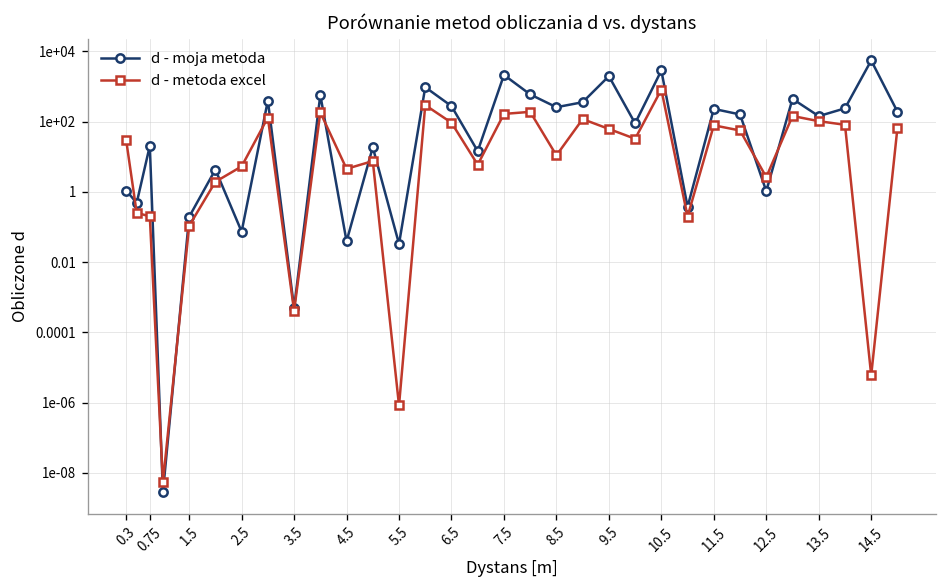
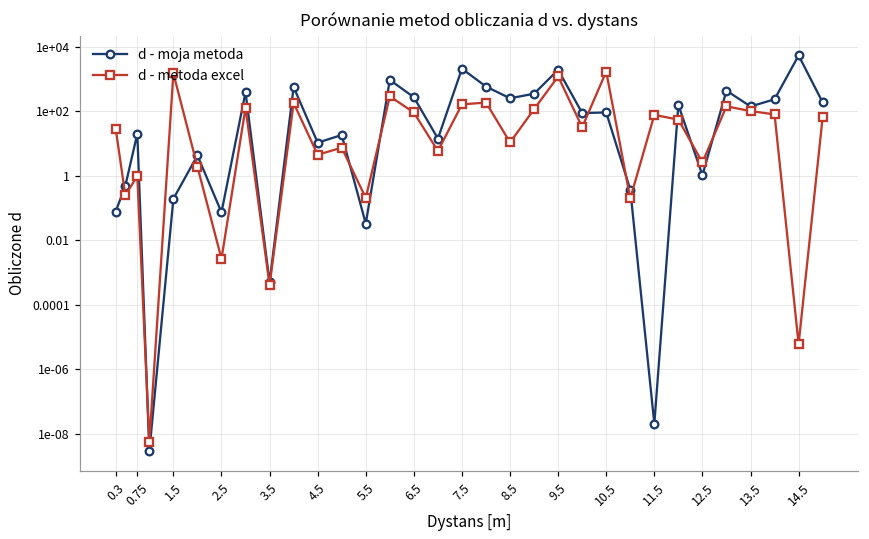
d - moja metoda, 0.3: 1.1 -> 0.08
d - metoda excel, 0.75: 0.2 -> 1.0
d - metoda excel, 1.5: 0.11 -> 2000
d - metoda excel, 2.5: 5 -> 0.003
d - moja metoda, 4.5: 0.04 -> 11
d - metoda excel, 5.5: 0.0000008 -> 0.2
d - metoda excel, 9.5: 60 -> 1200
d - moja metoda, 10.5: 3000 -> 90
d - metoda excel, 10.5: 800 -> 2000
d - moja metoda, 11.5: 200 -> 0.00000002
